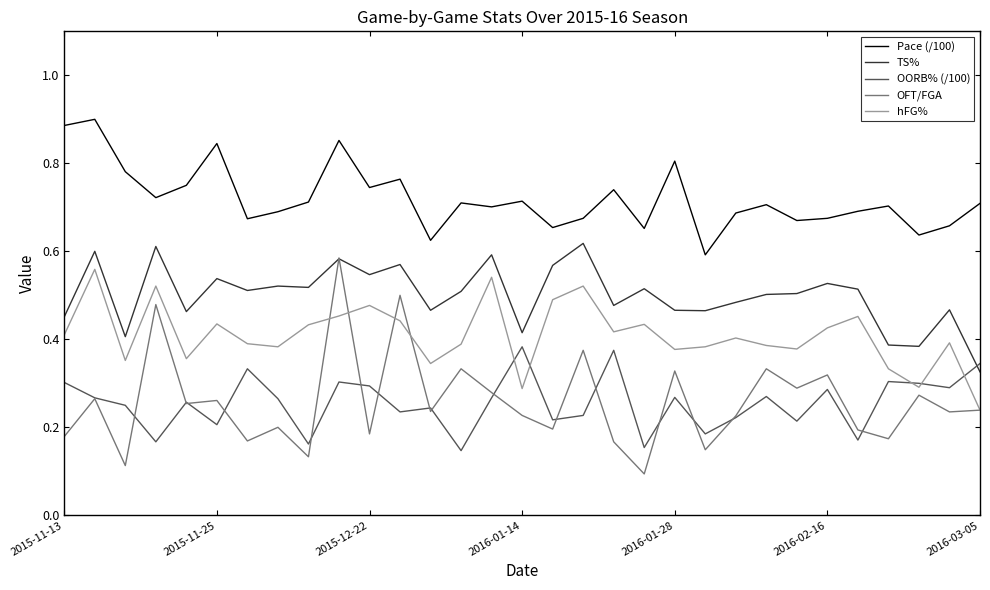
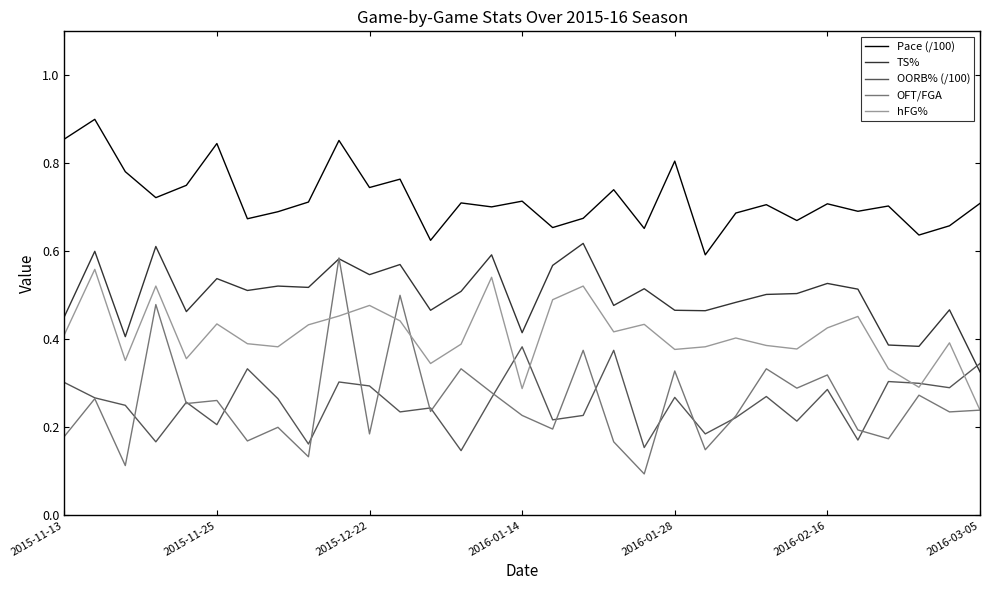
Pace (/100), 2015-11-13: 0.89 -> 0.86
Pace (/100), 2016-02-16: 0.68 -> 0.71
